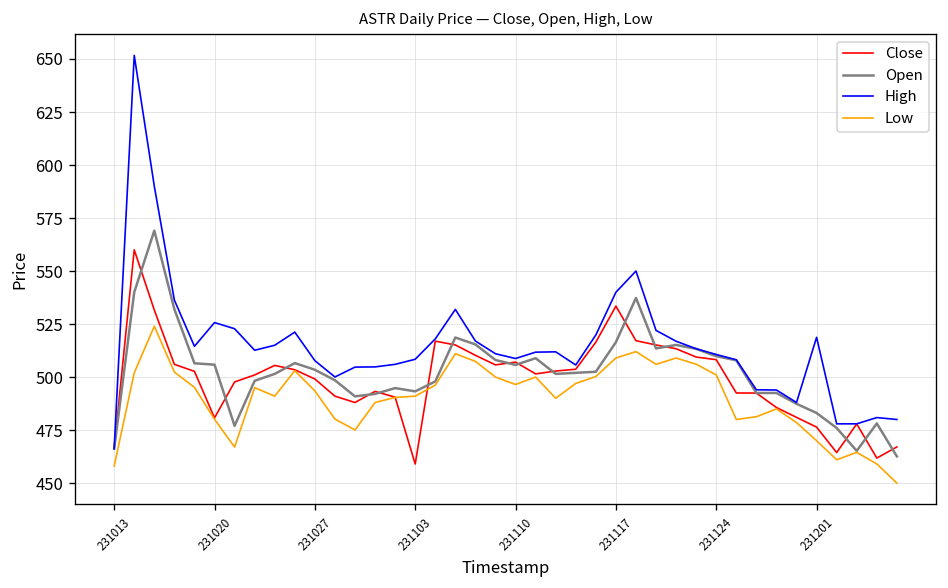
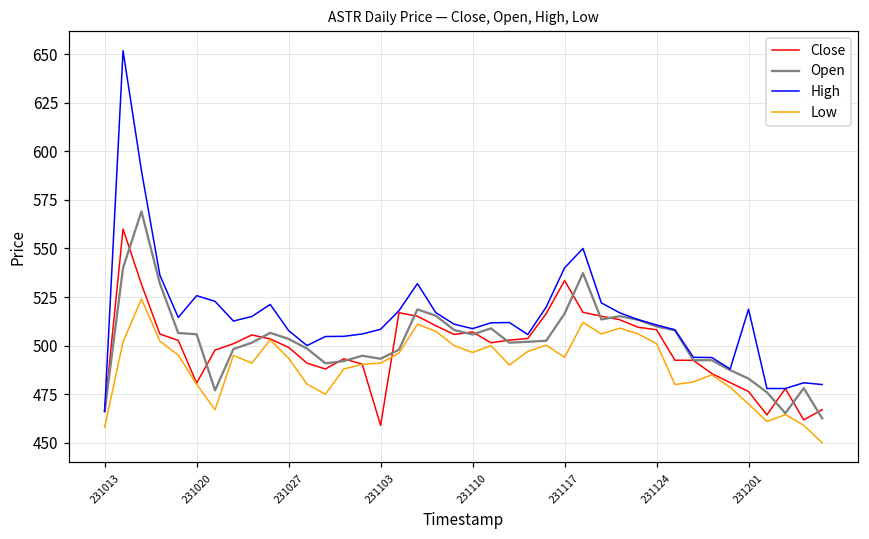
Low, 231117: 509 -> 494
